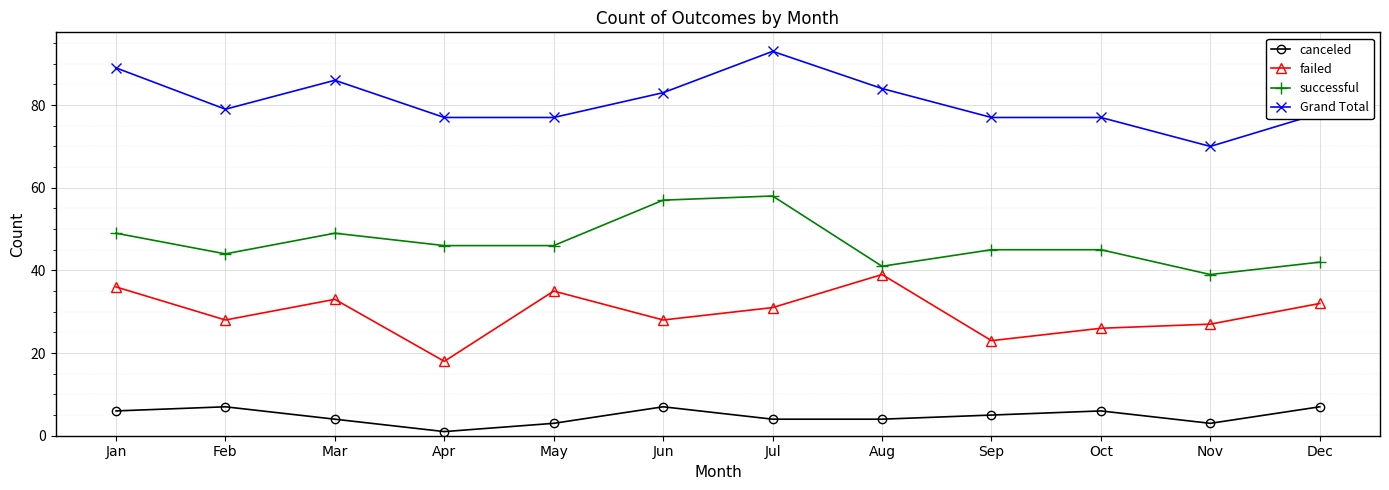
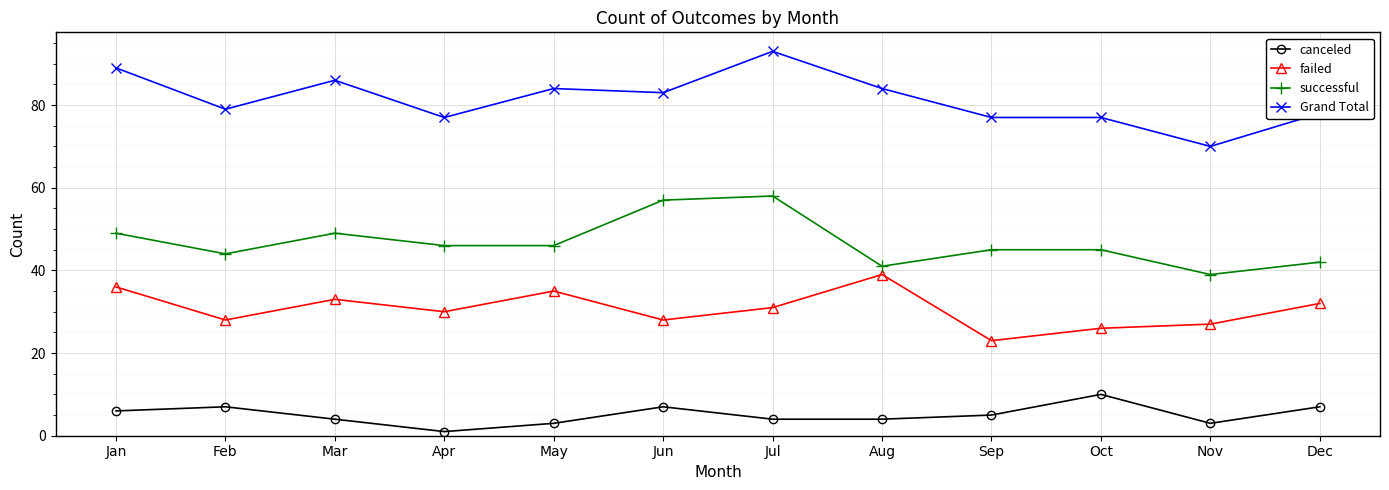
failed, Apr: 18 -> 30
Grand Total, May: 77 -> 84
canceled, Oct: 6 -> 10
